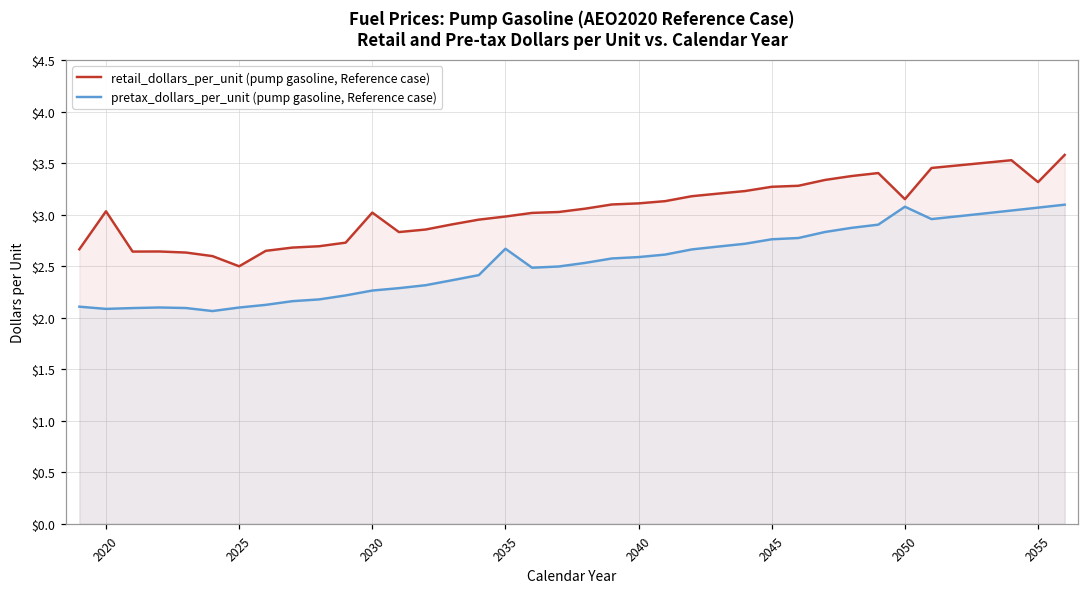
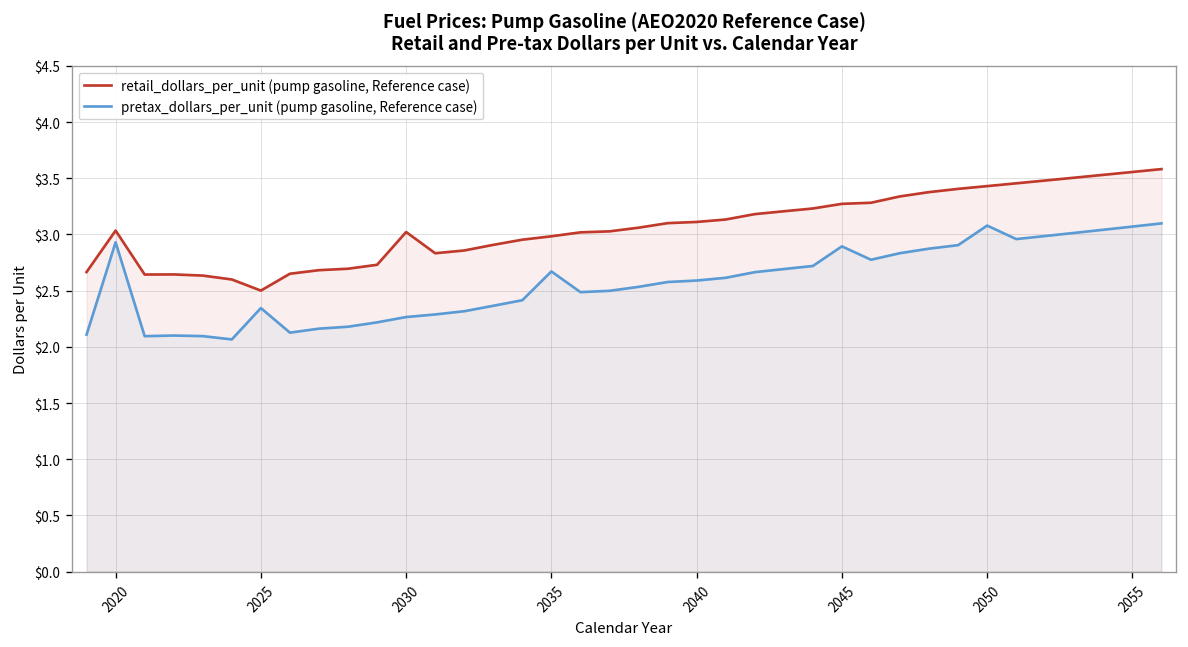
pretax_dollars_per_unit (pump gasoline, Reference case), 2020: $2.1 -> $2.9
pretax_dollars_per_unit (pump gasoline, Reference case), 2025: $2.1 -> $2.3
pretax_dollars_per_unit (pump gasoline, Reference case), 2045: $2.8 -> $2.9
retail_dollars_per_unit (pump gasoline, Reference case), 2050: $3.2 -> $3.4
retail_dollars_per_unit (pump gasoline, Reference case), 2055: $3.3 -> $3.6
